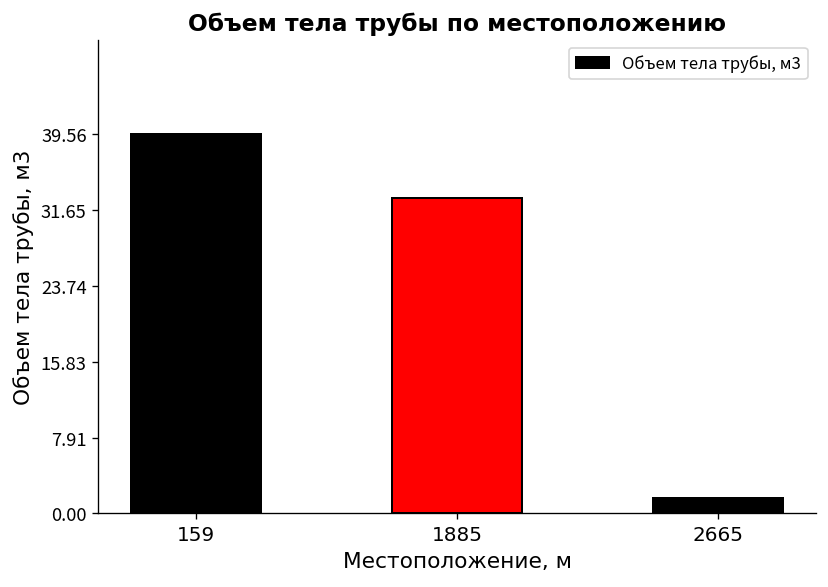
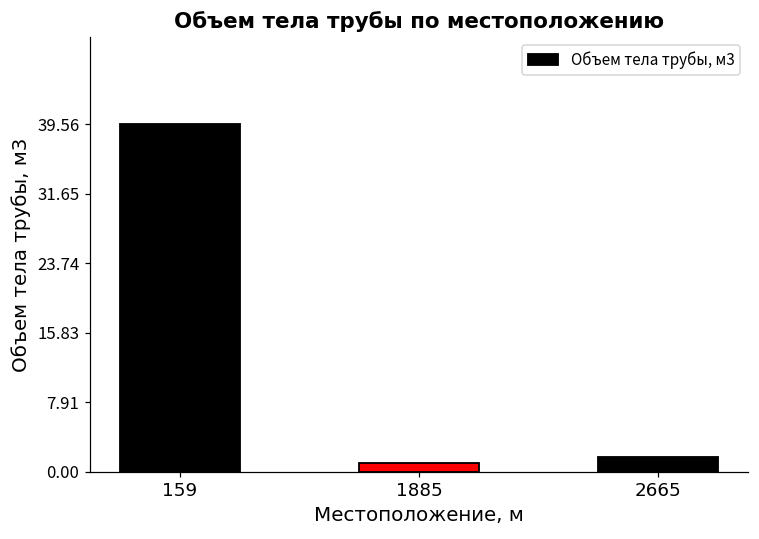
1885: 33 -> 1
